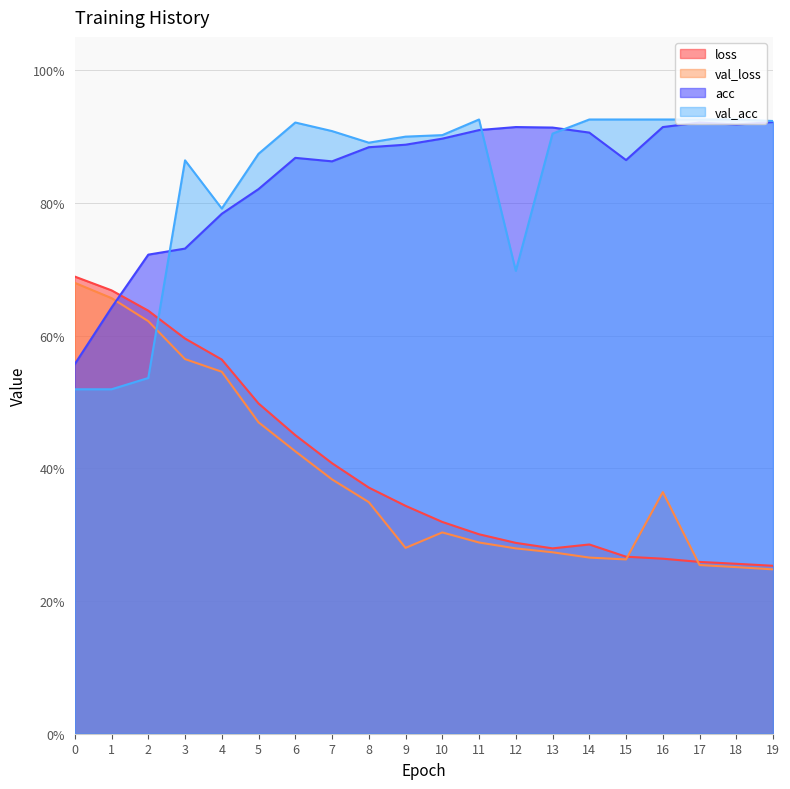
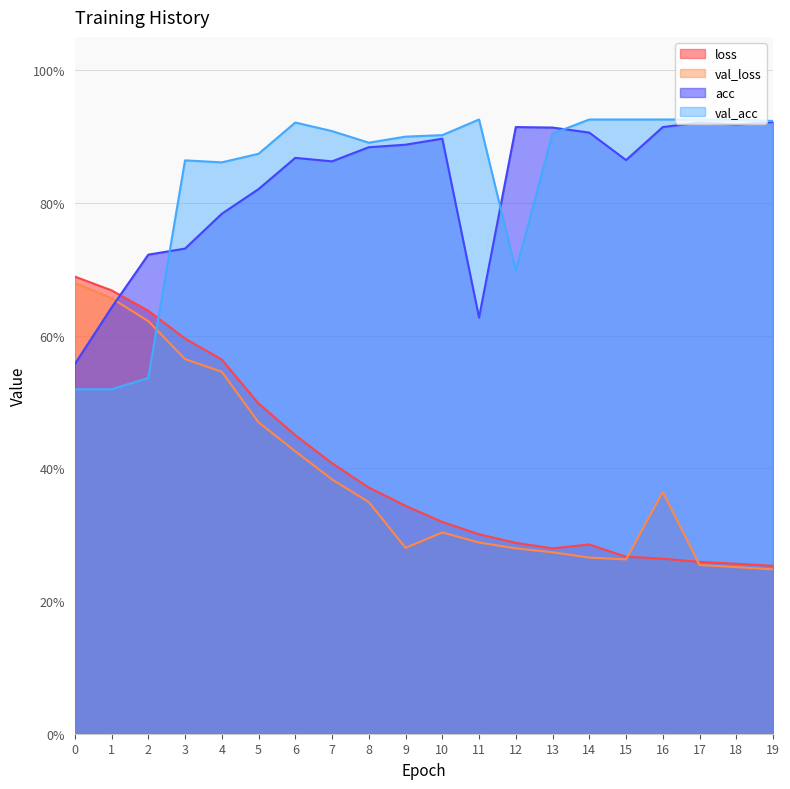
val_acc, 4: 79% -> 86%
acc, 11: 91% -> 63%
